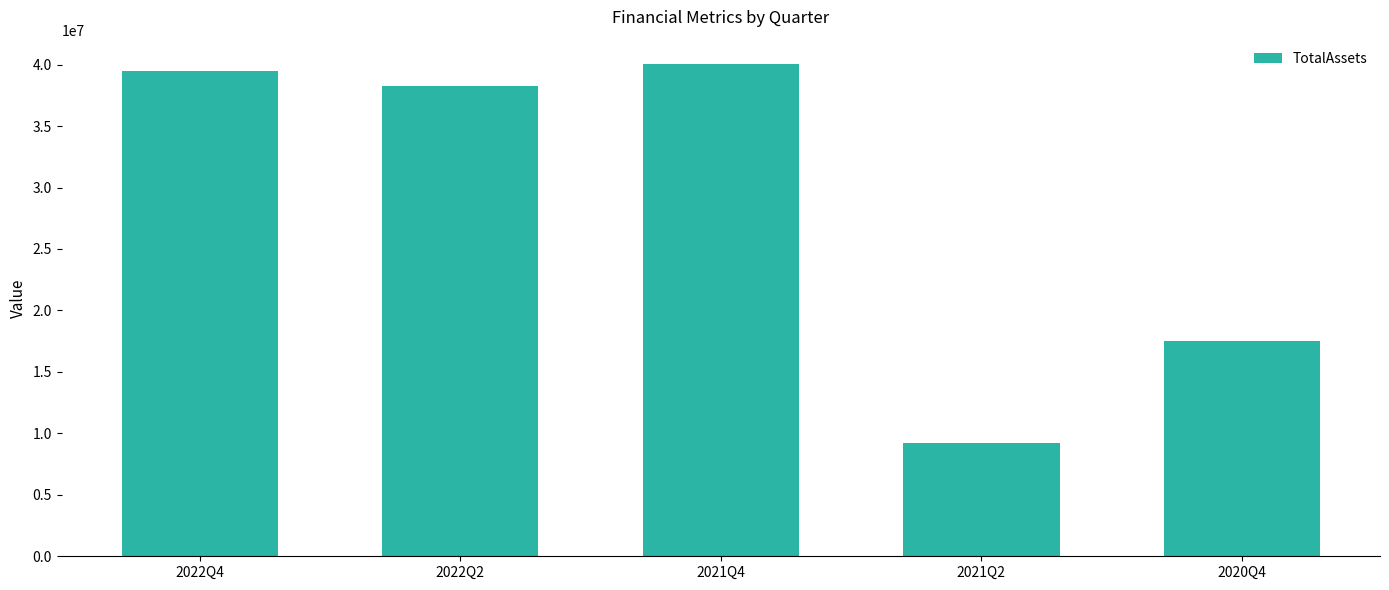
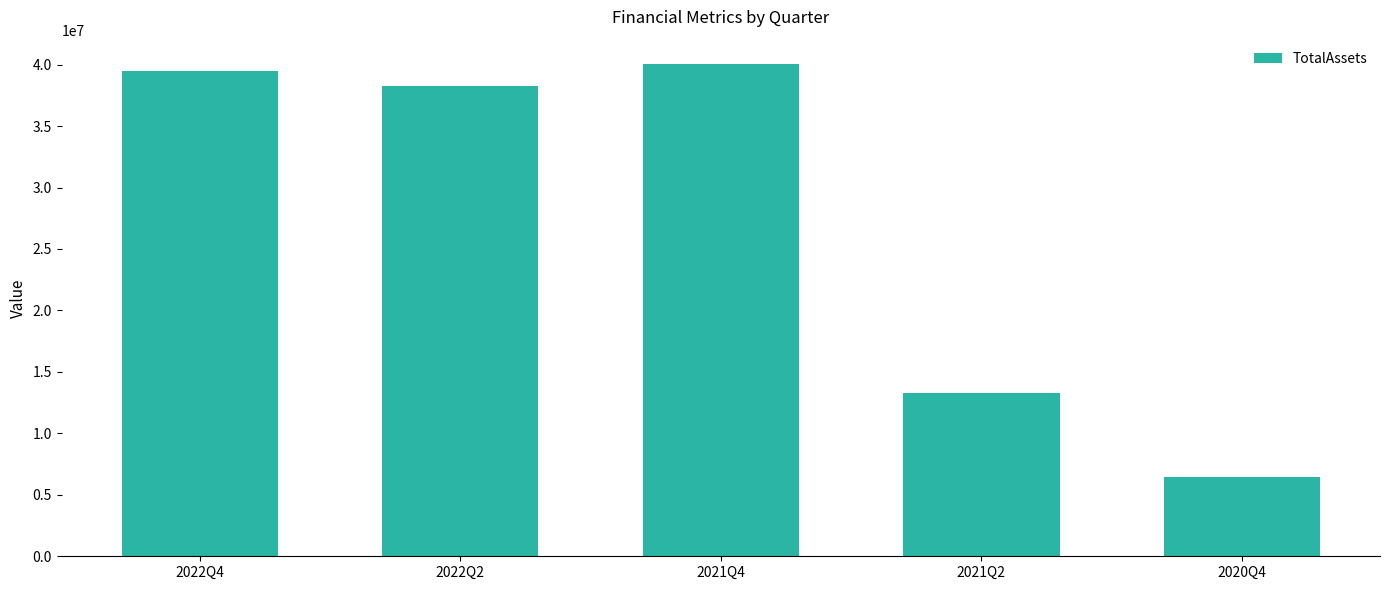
2021Q2: 9200000 -> 13300000
2020Q4: 17500000 -> 6400000
